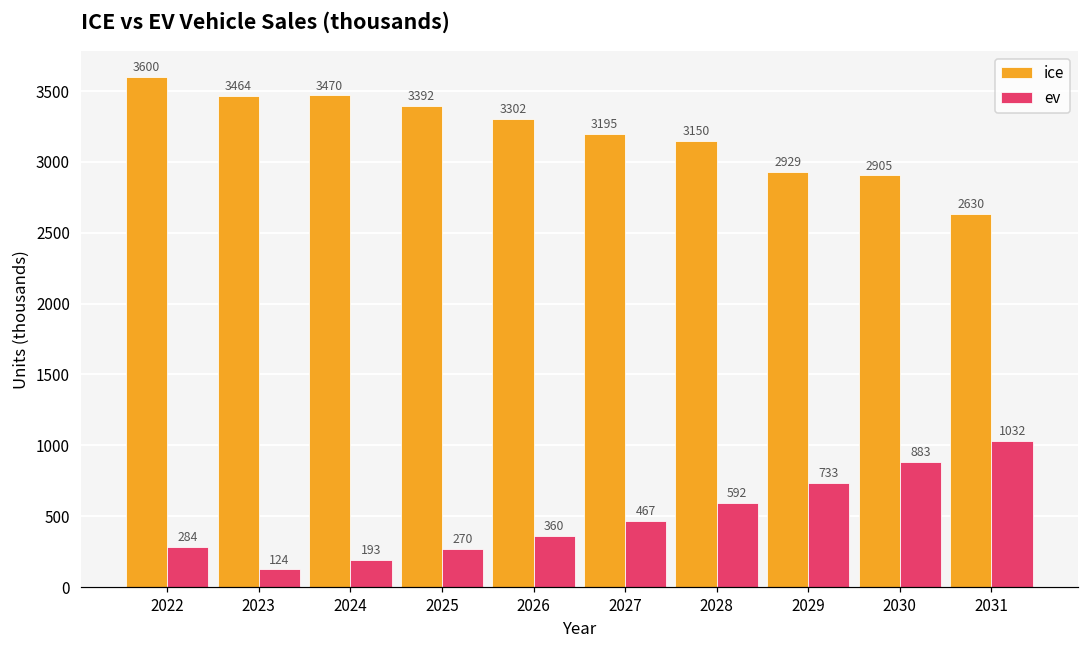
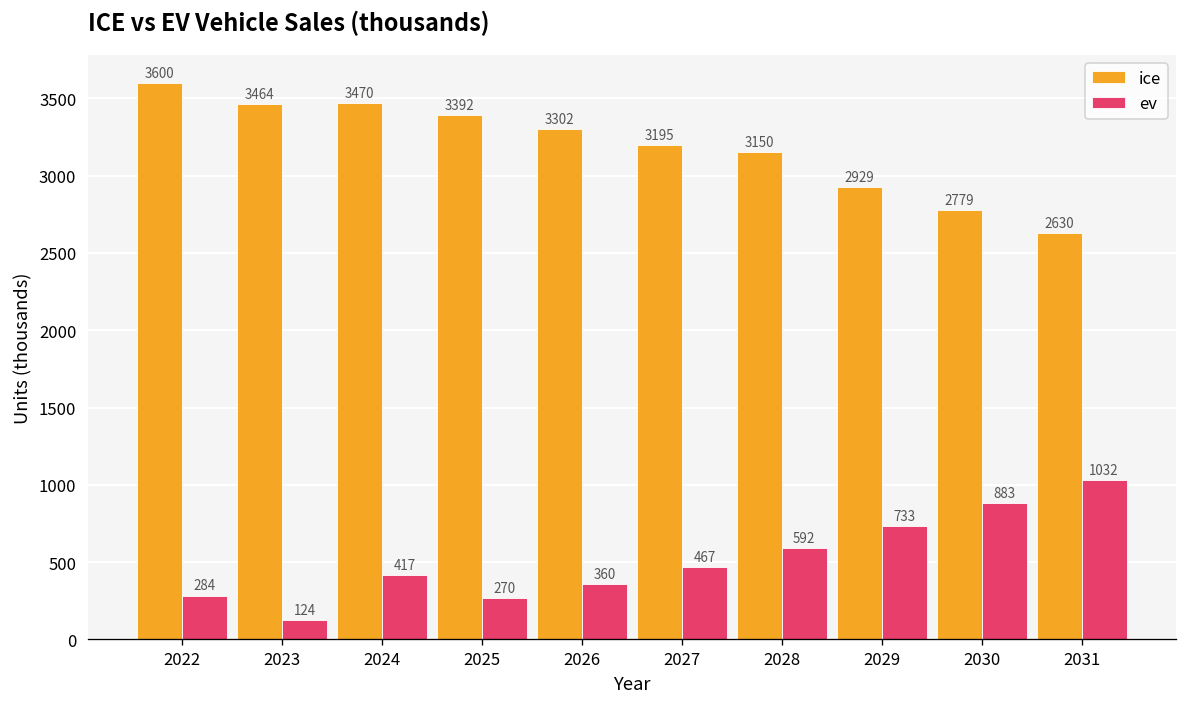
ev, 2024: 193 -> 417
ice, 2030: 2905 -> 2779
